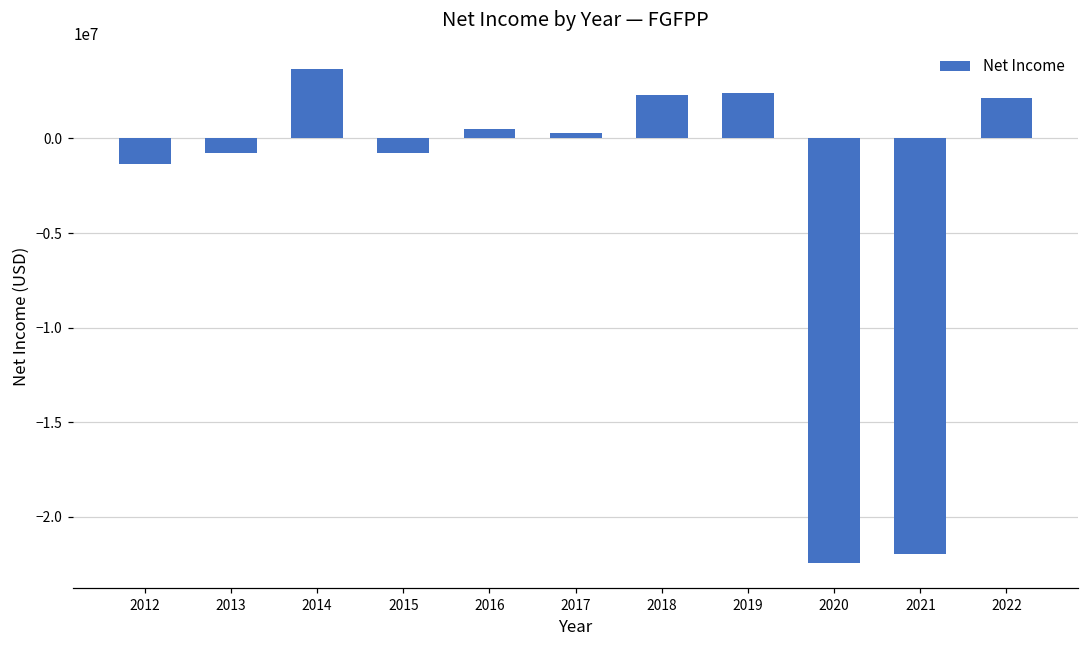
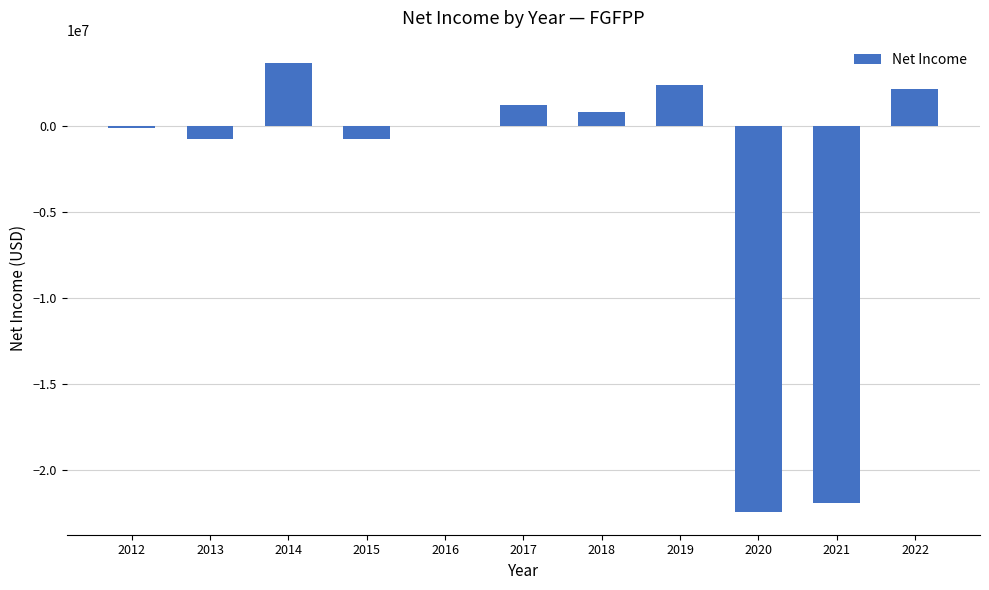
2012: -1300000 -> -100000
2016: 500000 -> 0
2017: 300000 -> 1200000
2018: 2300000 -> 800000
